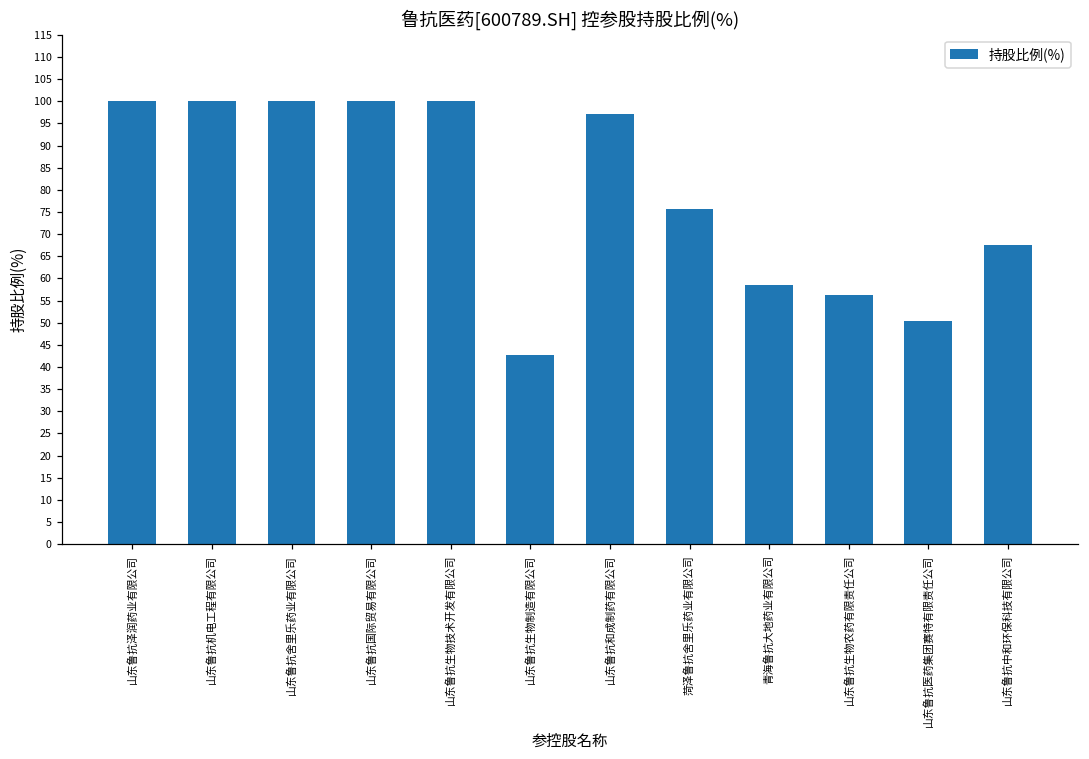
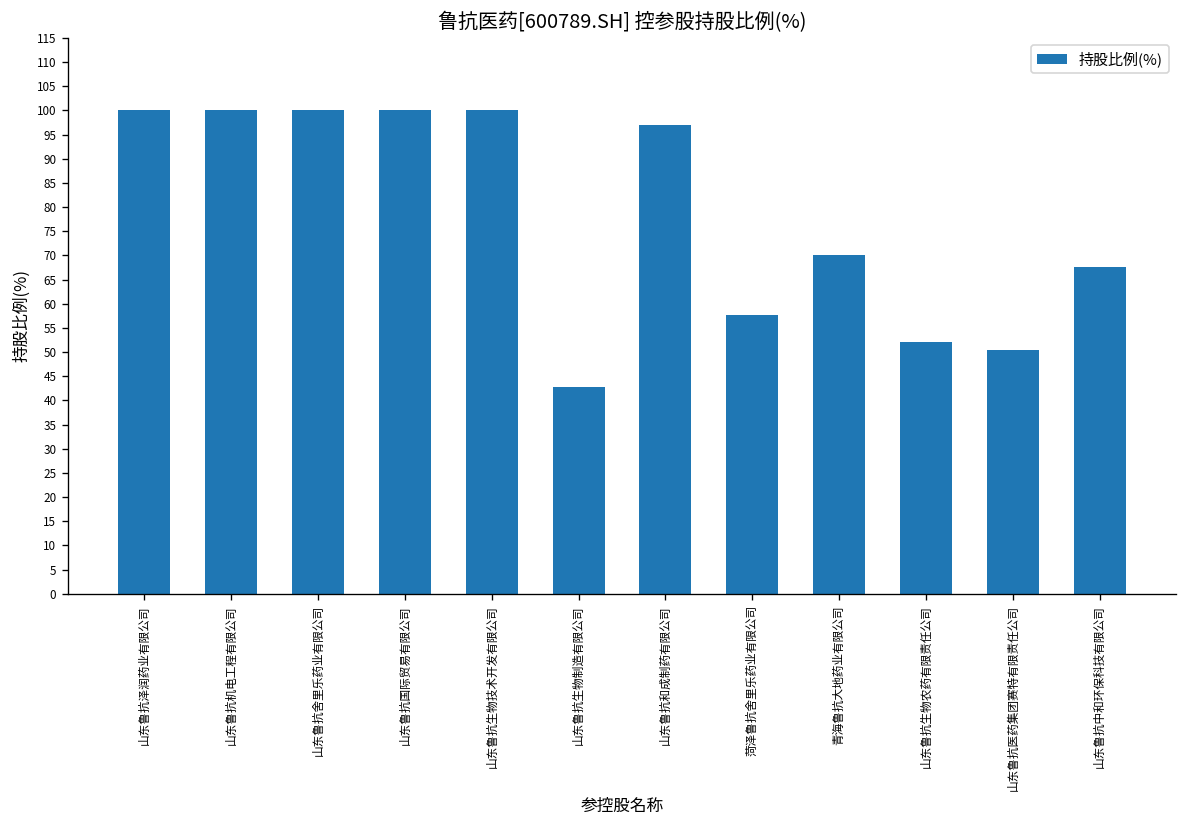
菏泽鲁抗舍里乐药业有限公司: 76 -> 58
青海鲁抗大地药业有限公司: 59 -> 70
山东鲁抗生物农药有限责任公司: 56 -> 52
